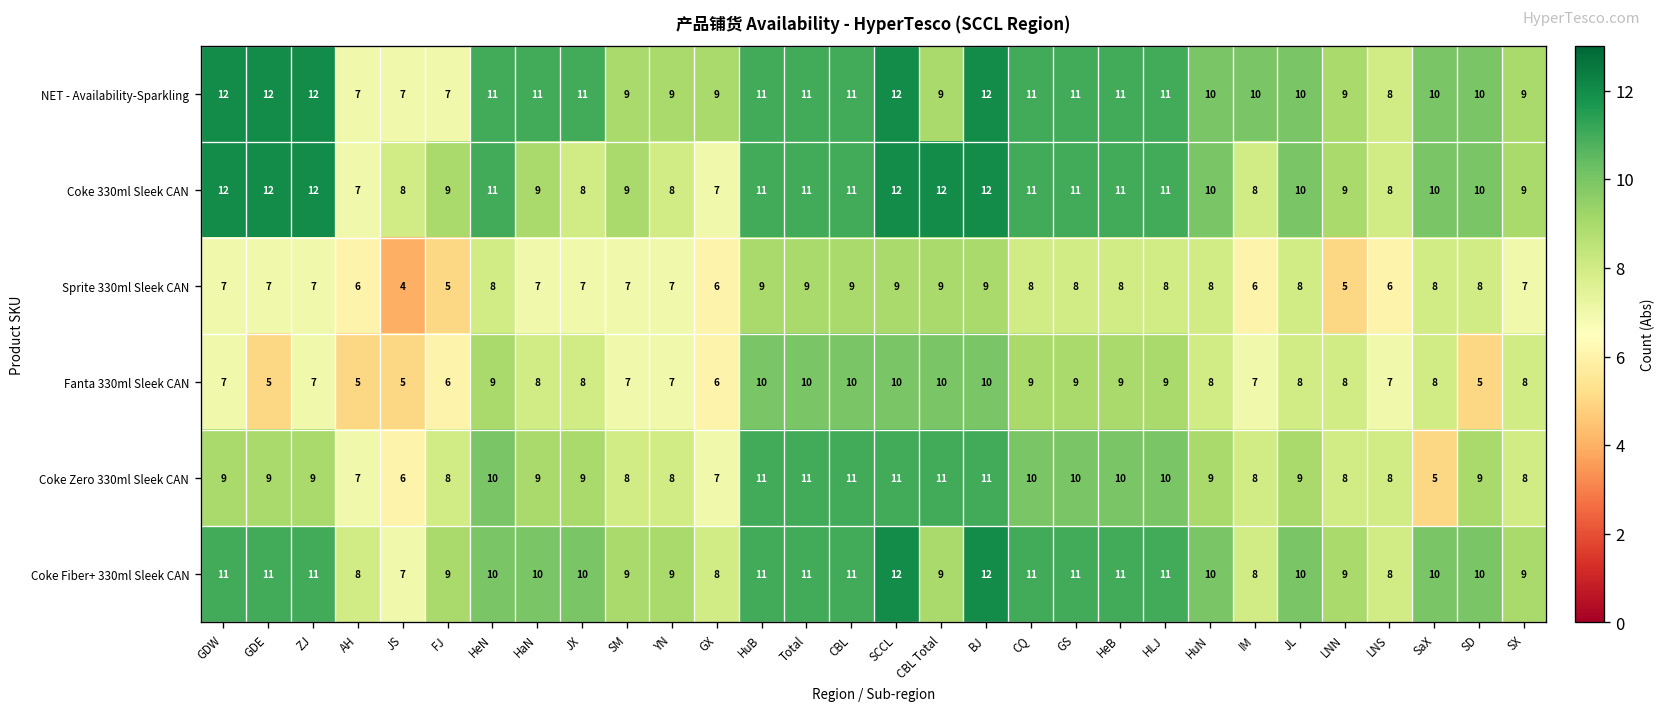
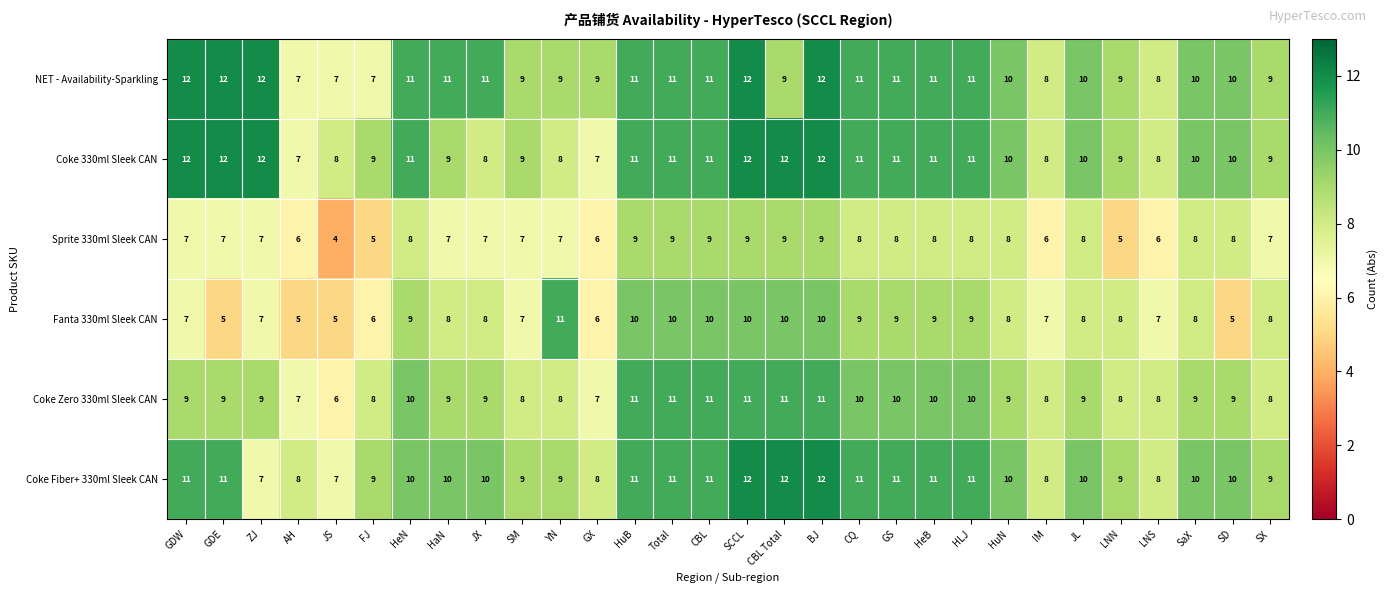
NET - Availability-Sparkling, IM: 10 -> 8
Fanta 330ml Sleek CAN, YN: 7 -> 11
Coke Zero 330ml Sleek CAN, SaX: 5 -> 9
Coke Fiber+ 330ml Sleek CAN, ZJ: 11 -> 7
Coke Fiber+ 330ml Sleek CAN, CBL Total: 9 -> 12
